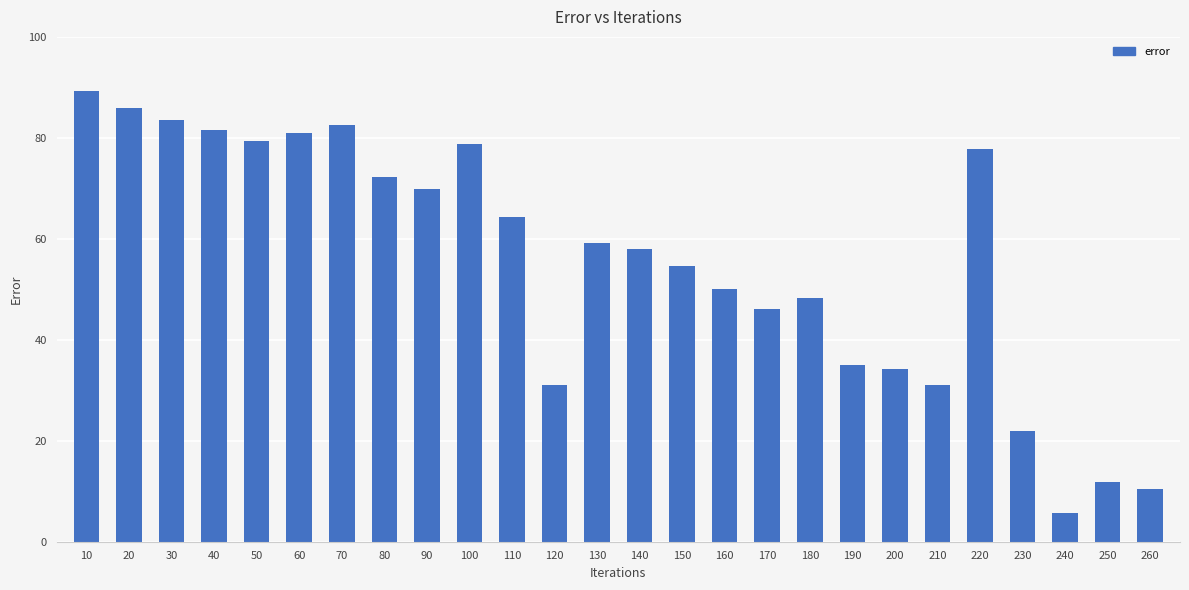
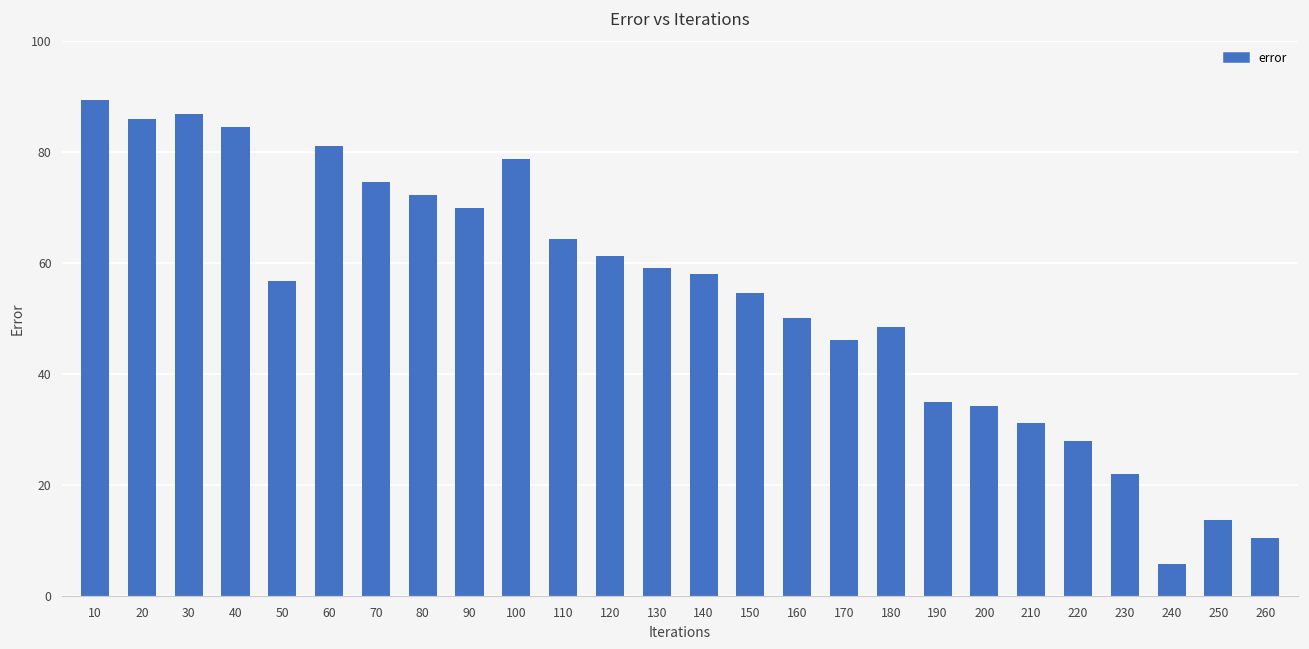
30: 84 -> 87
40: 82 -> 85
50: 79 -> 57
70: 83 -> 75
120: 31 -> 61
220: 78 -> 28
250: 12 -> 14
